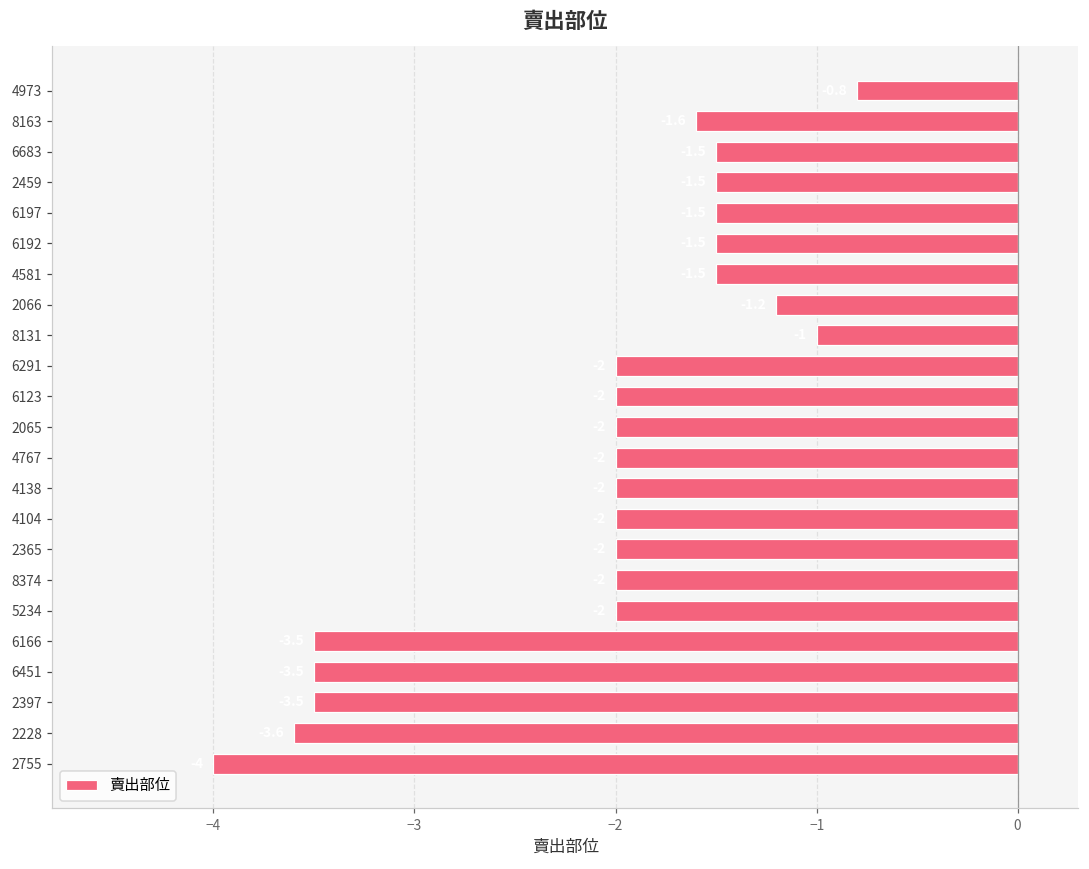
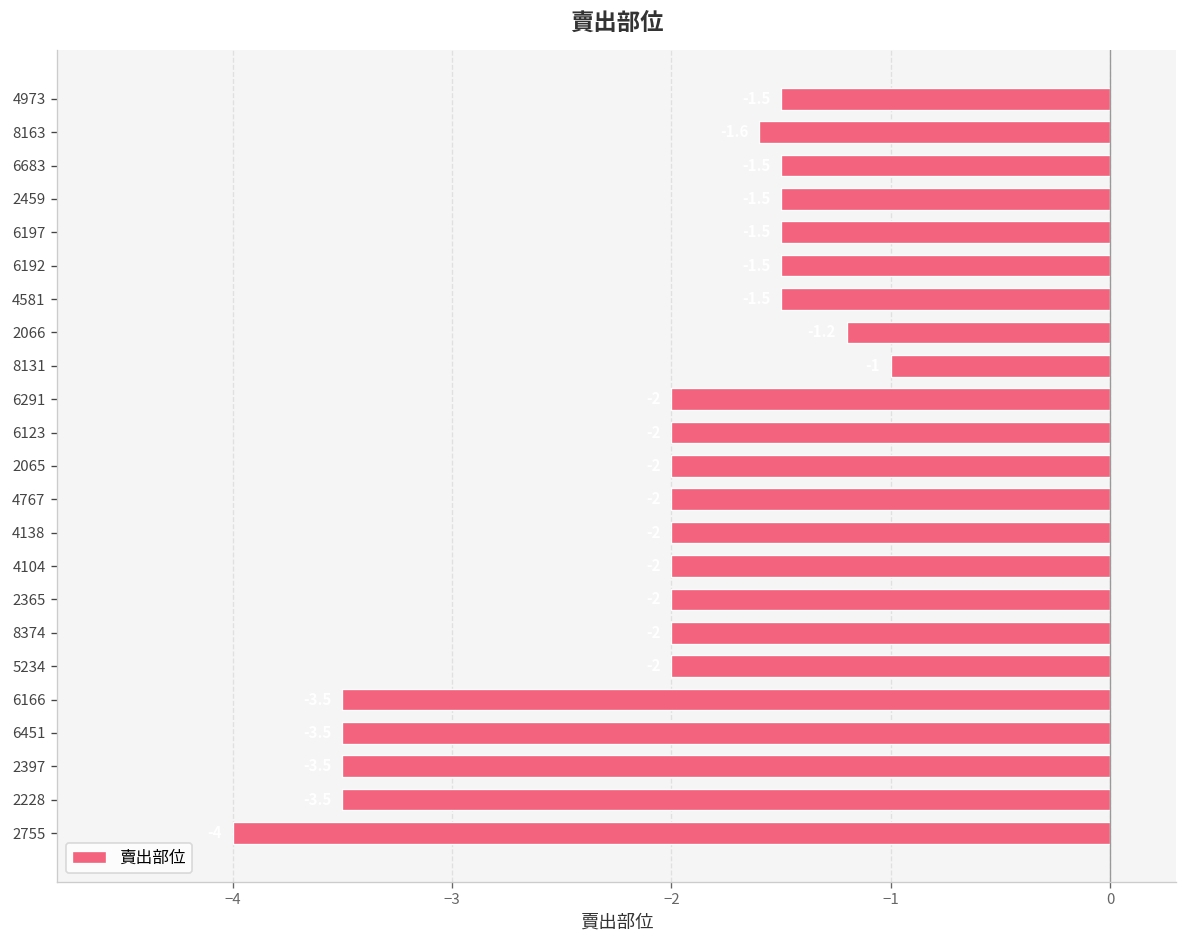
4973: -0.8 -> -1.5
2228: -3.6 -> -3.5
